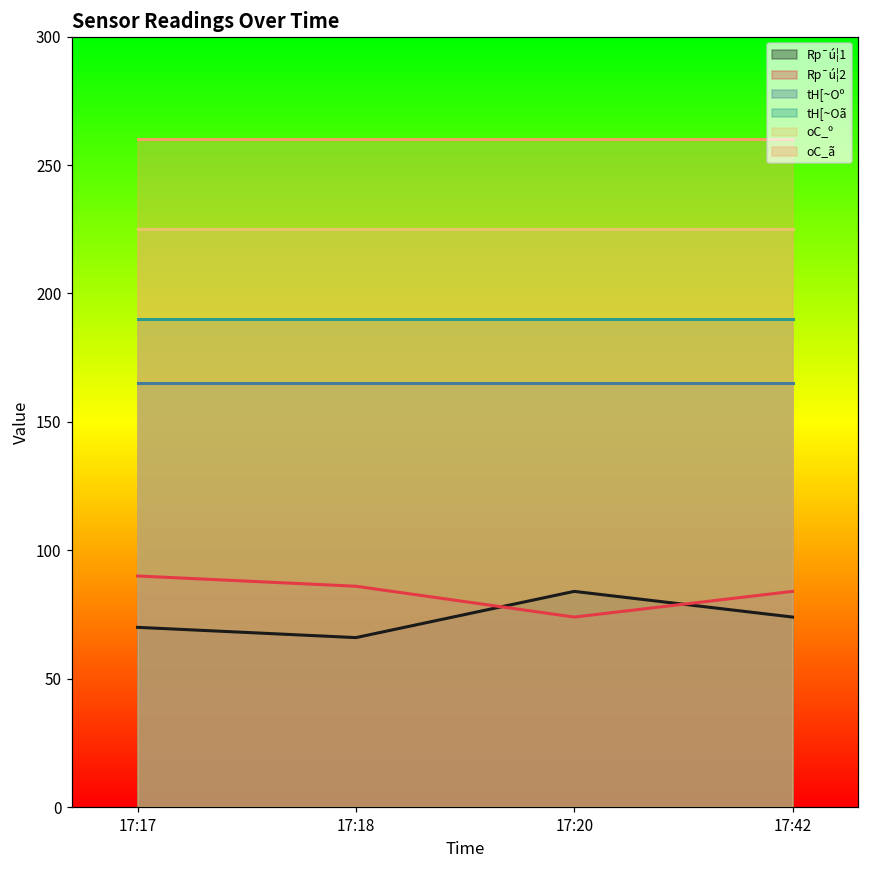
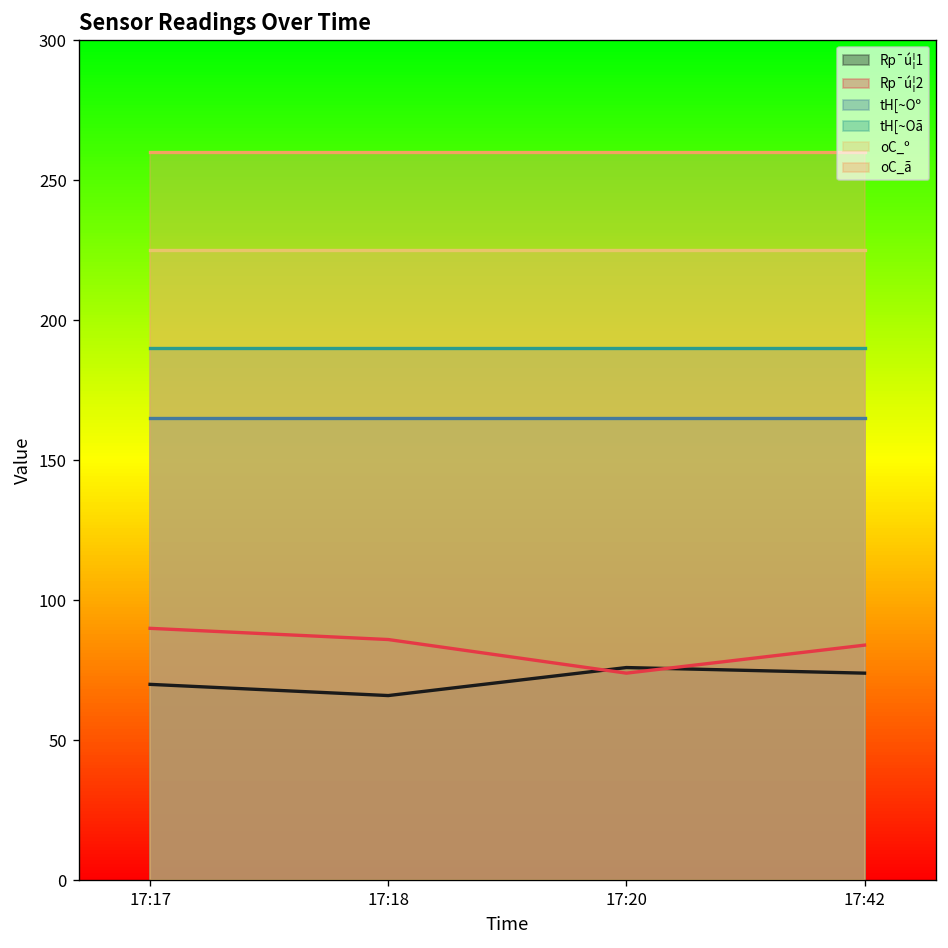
Rp¯ú¦1, 17:20: 84 -> 76
